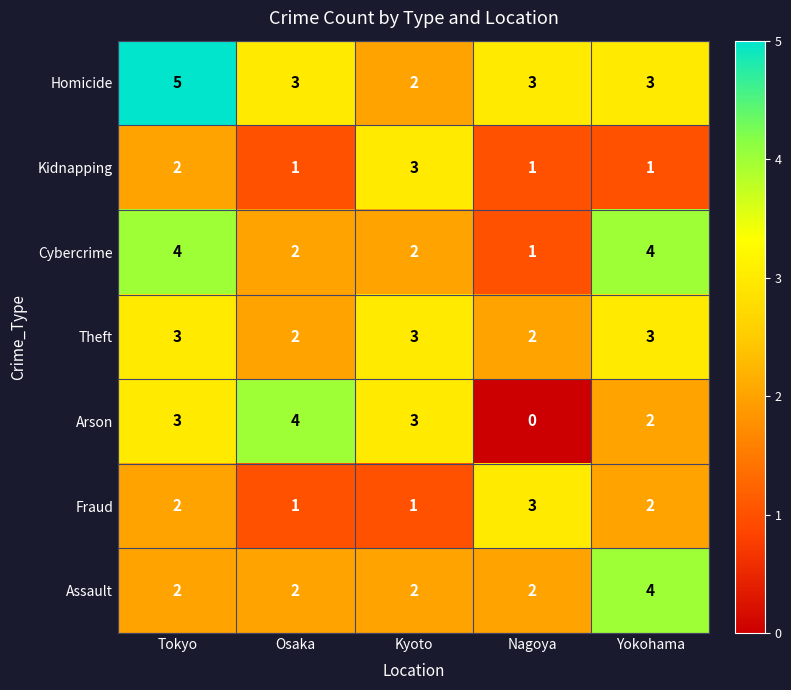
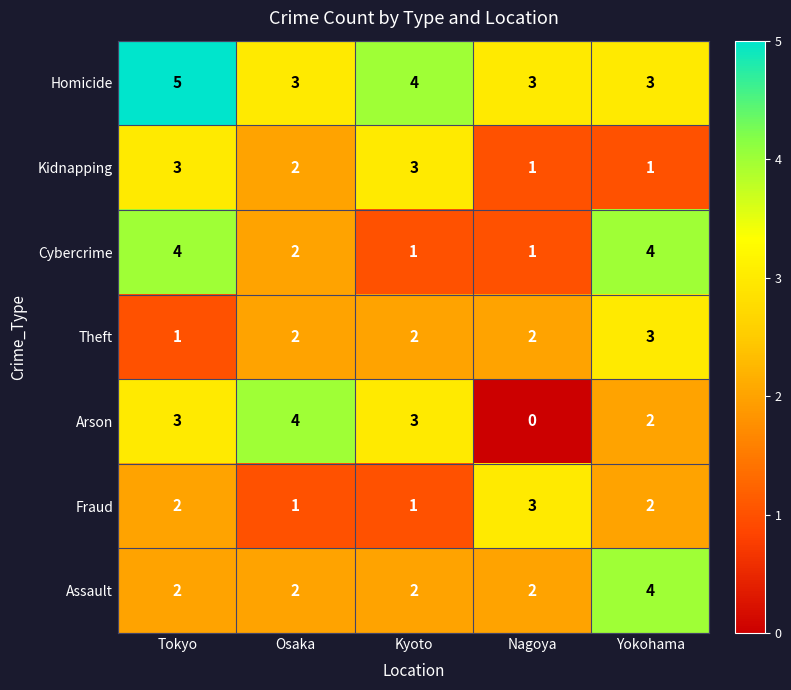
Homicide, Kyoto: 2 -> 4
Kidnapping, Tokyo: 2 -> 3
Kidnapping, Osaka: 1 -> 2
Cybercrime, Kyoto: 2 -> 1
Theft, Tokyo: 3 -> 1
Theft, Kyoto: 3 -> 2
